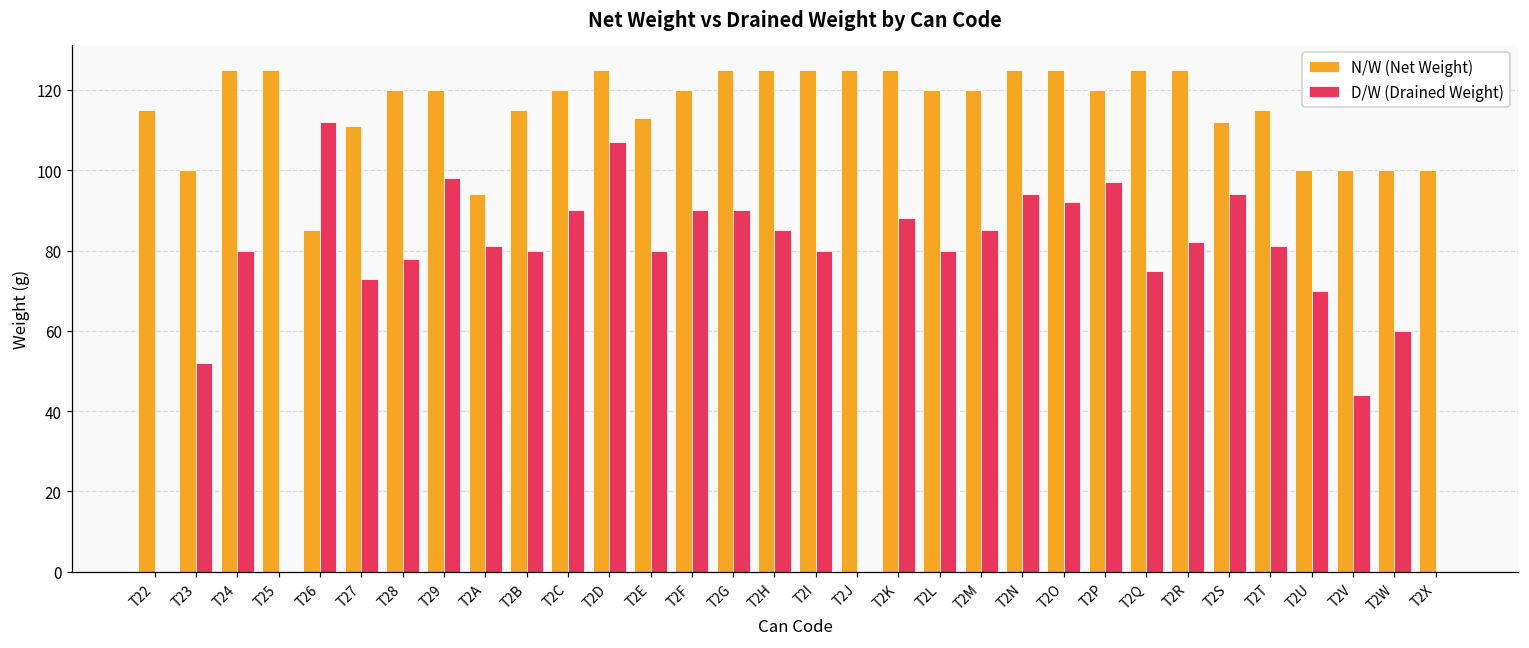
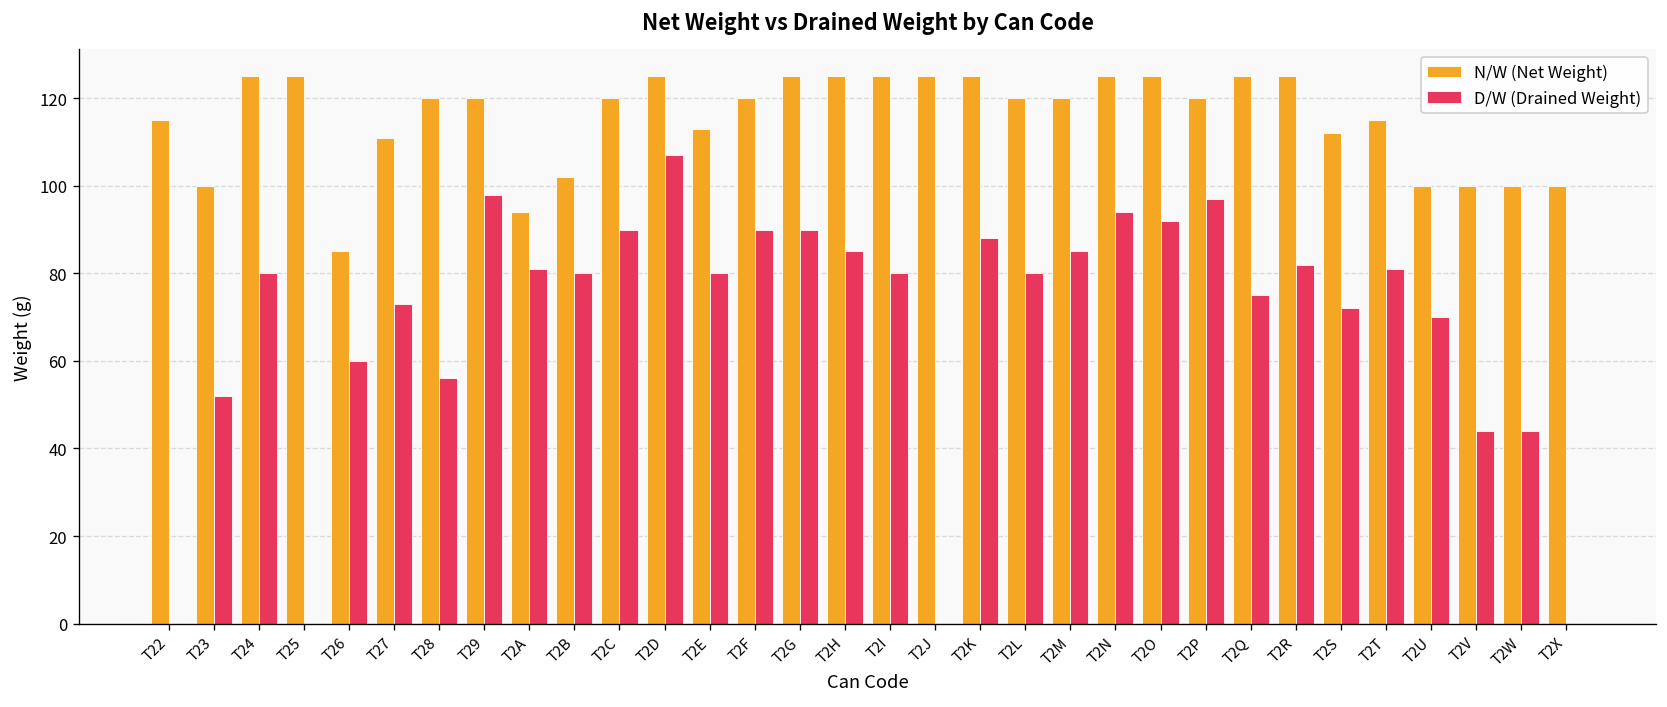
D/W (Drained Weight), T26: 112 -> 60
D/W (Drained Weight), T28: 78 -> 56
N/W (Net Weight), T2B: 115 -> 102
D/W (Drained Weight), T2S: 94 -> 72
D/W (Drained Weight), T2W: 60 -> 44
